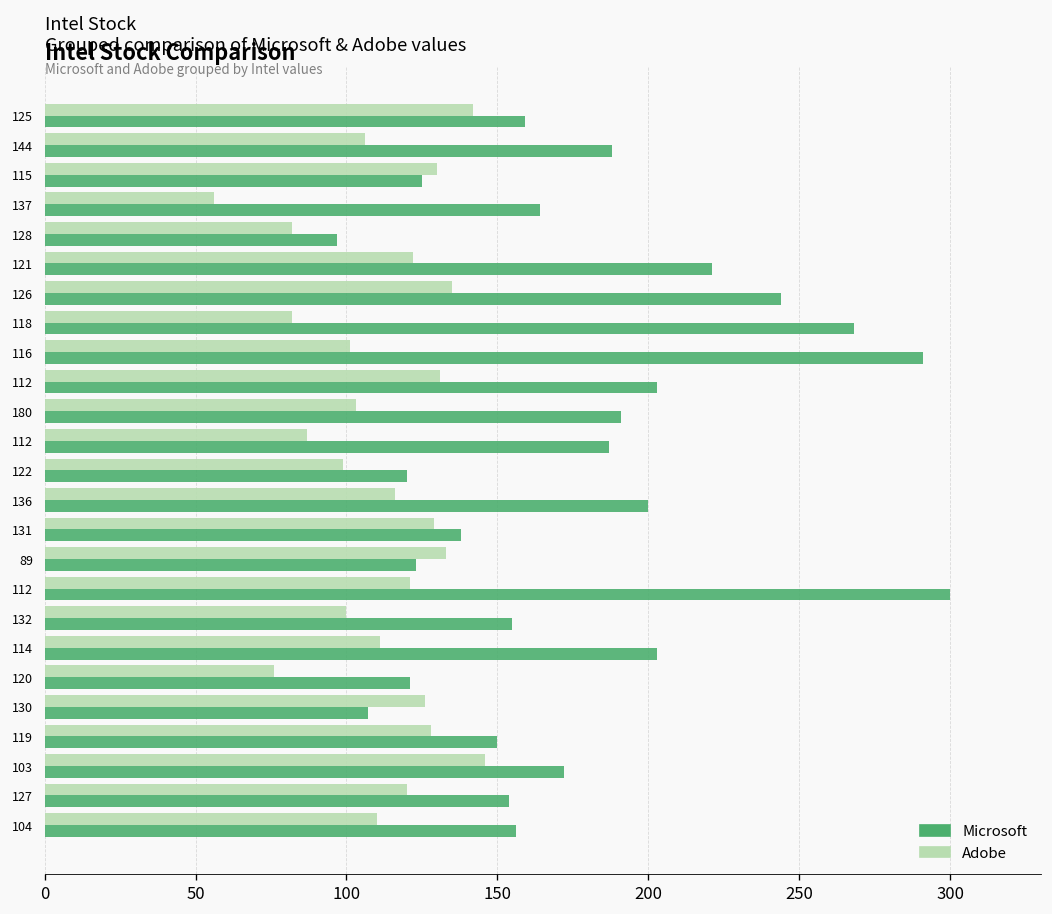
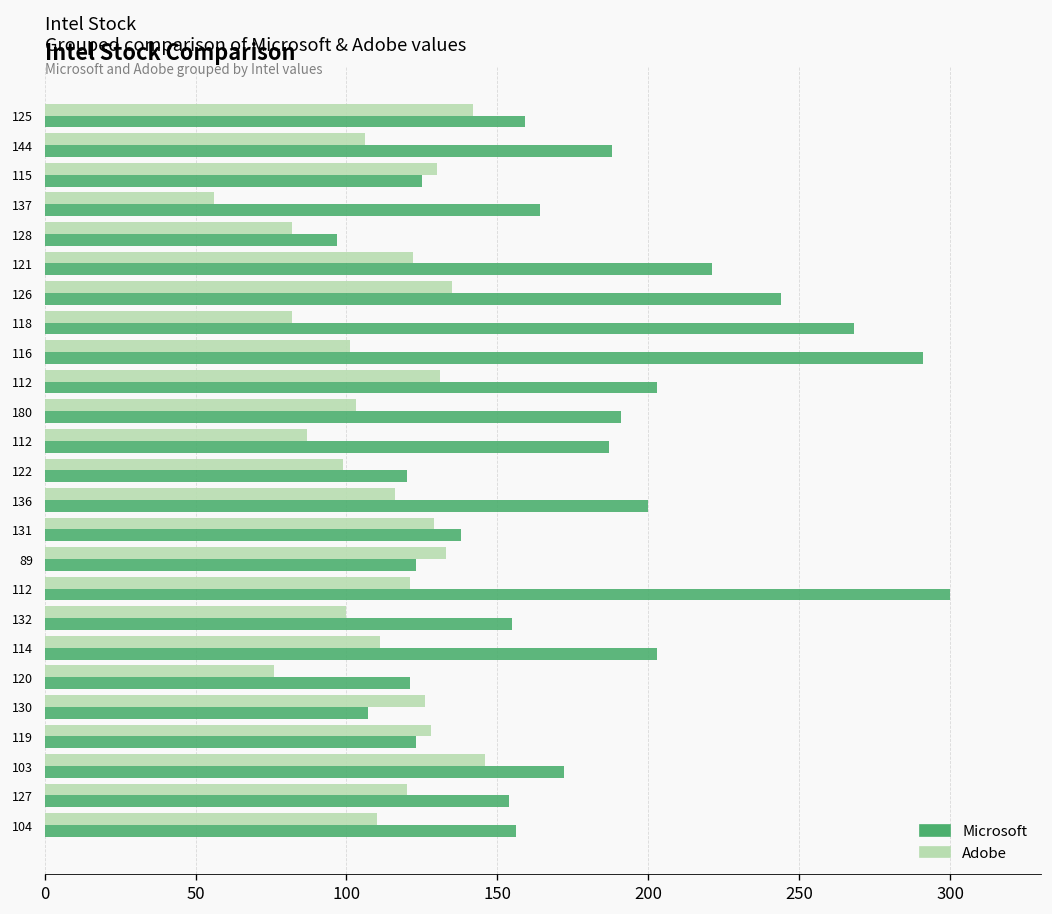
Microsoft, 119: 150 -> 123
